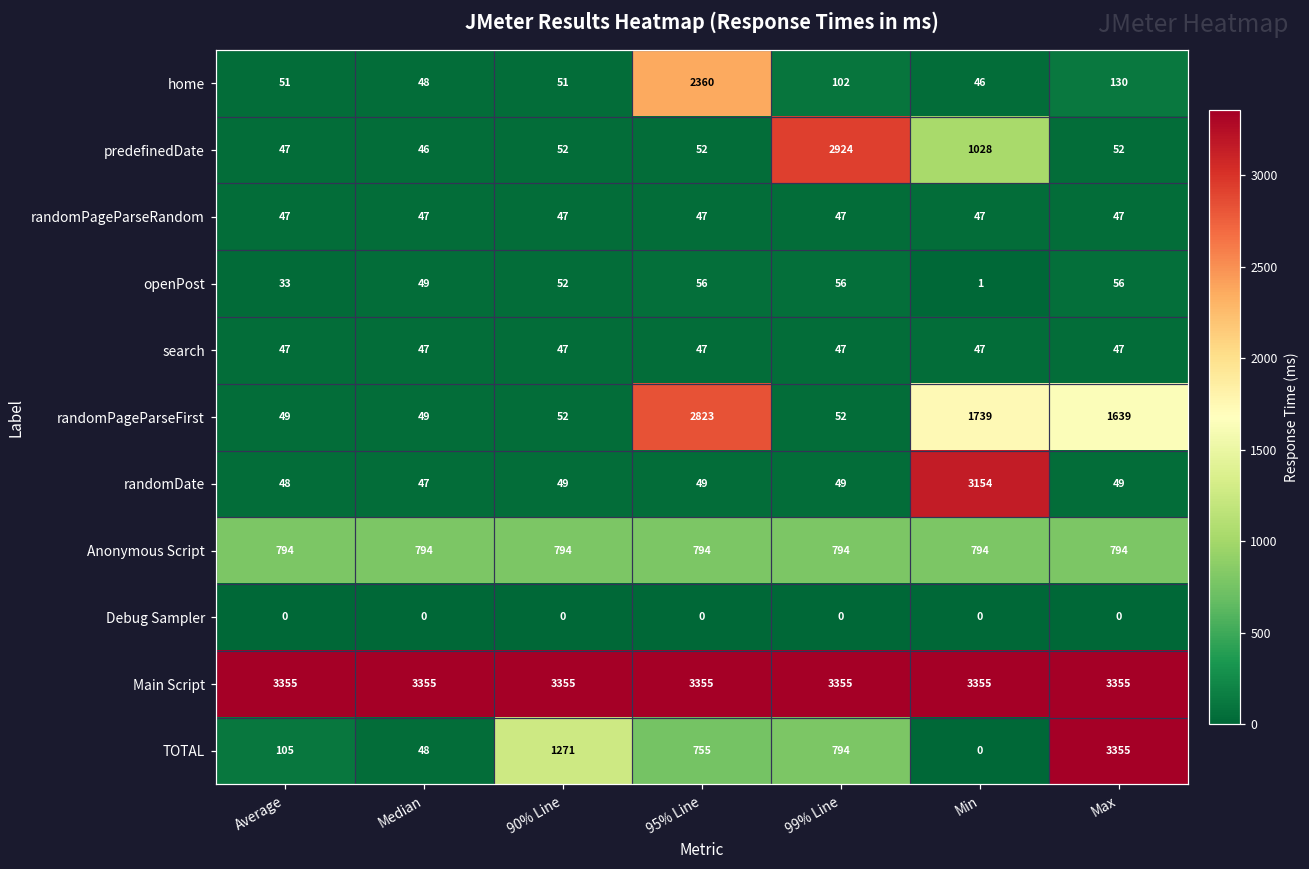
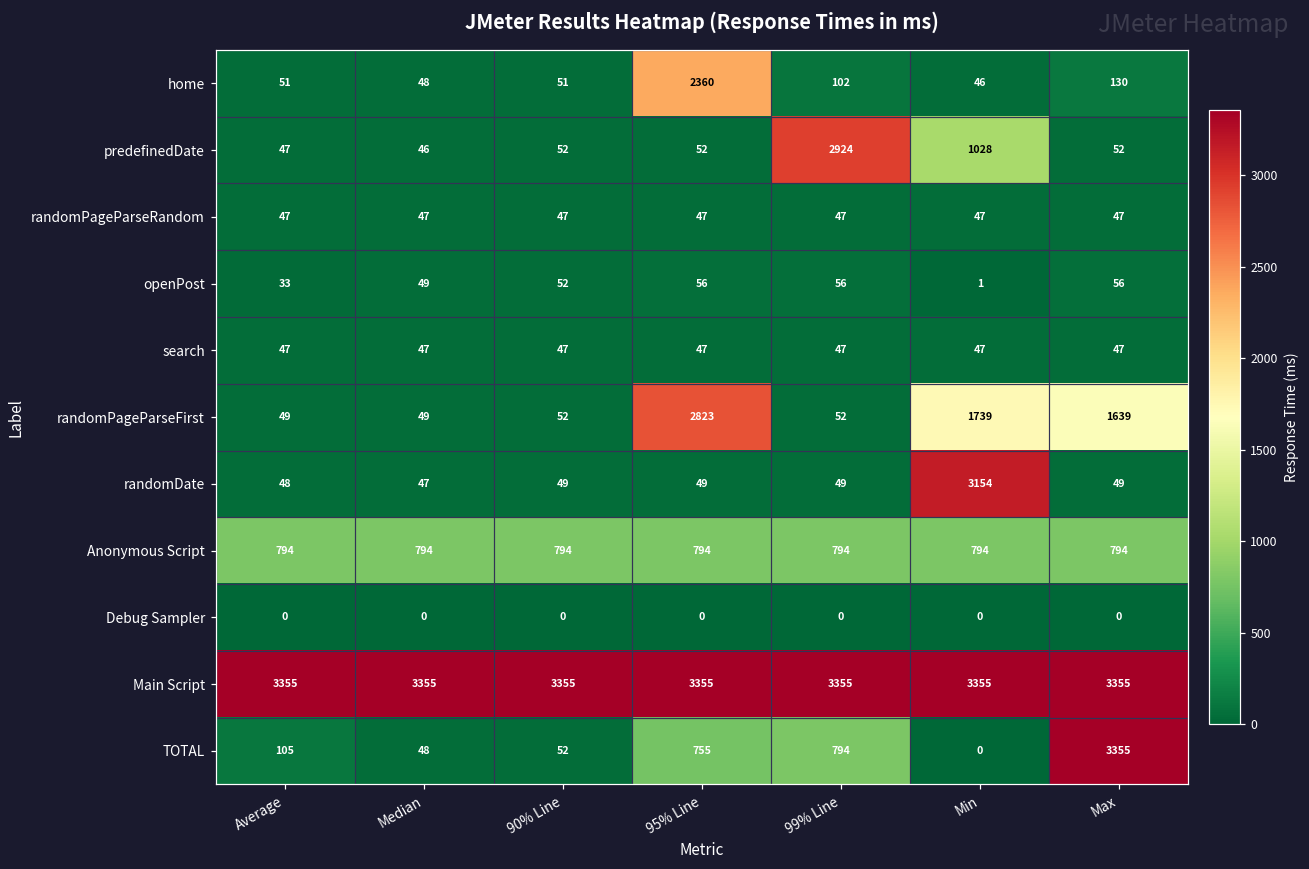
TOTAL, 90% Line: 1271 -> 52
